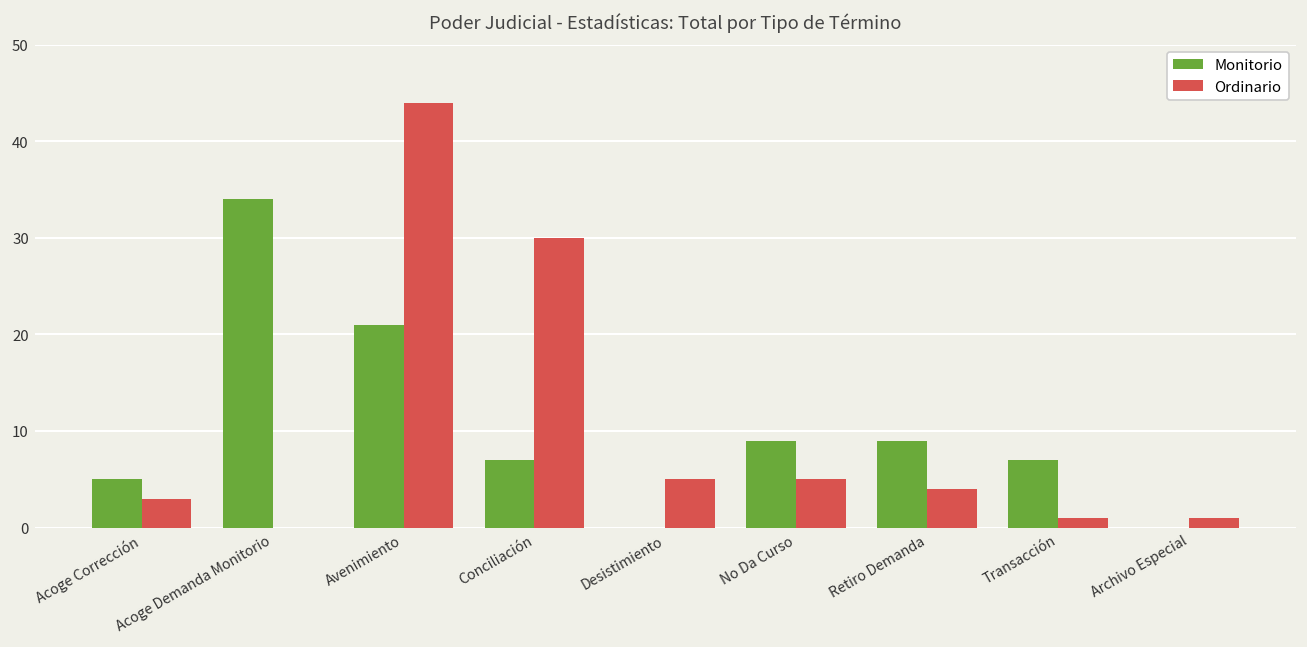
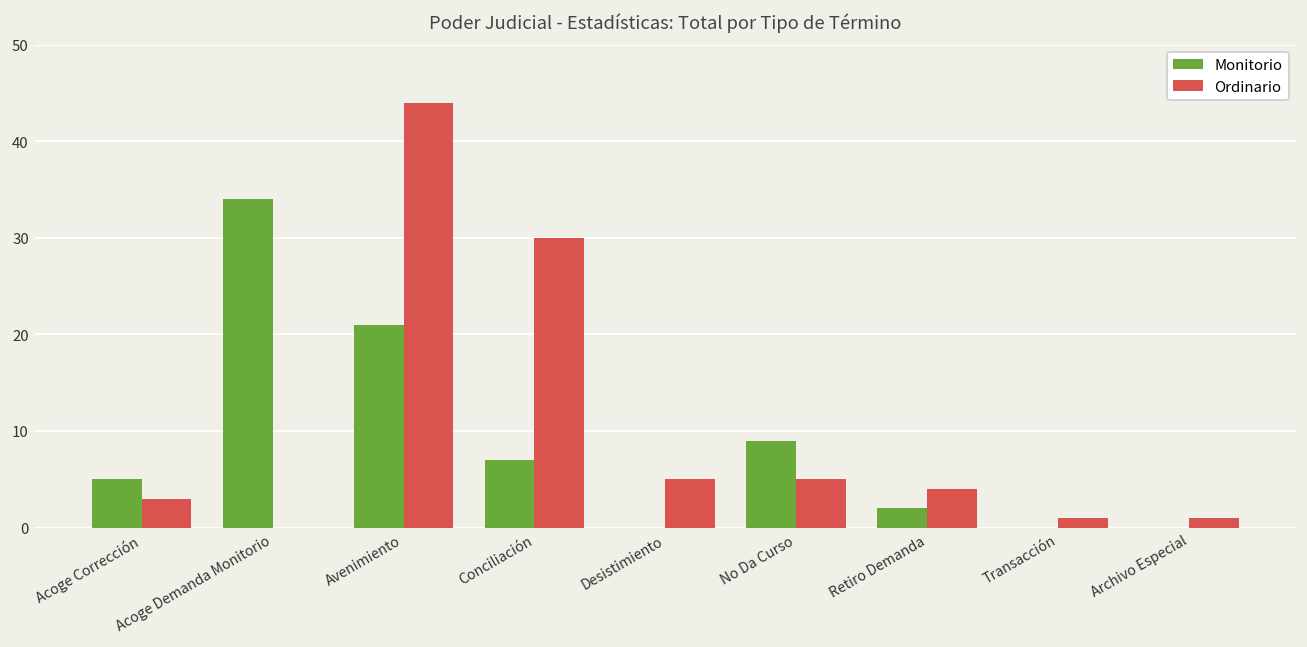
Monitorio, Retiro Demanda: 9 -> 2
Monitorio, Transacción: 7 -> 0
